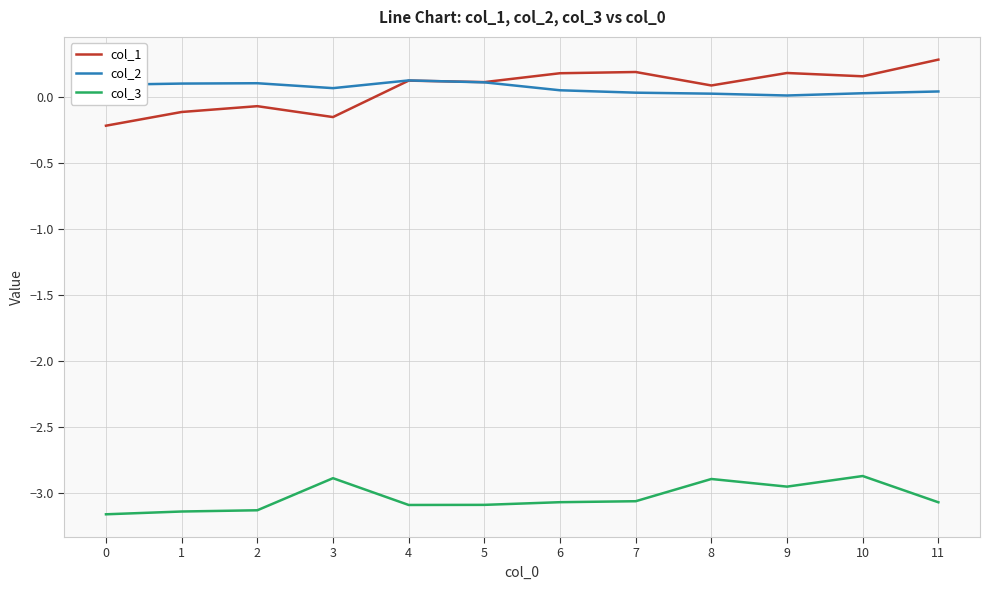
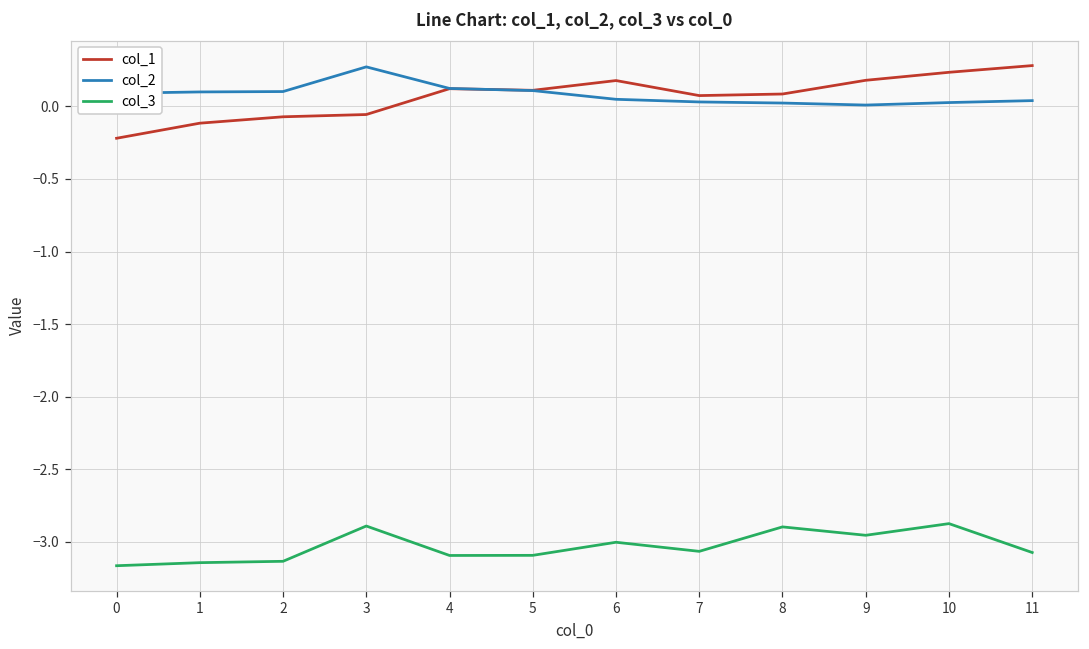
col_1, 3: -0.15 -> -0.06
col_2, 3: 0.06 -> 0.27
col_3, 6: -3.07 -> -3.00
col_1, 7: 0.19 -> 0.07
col_1, 10: 0.15 -> 0.23
